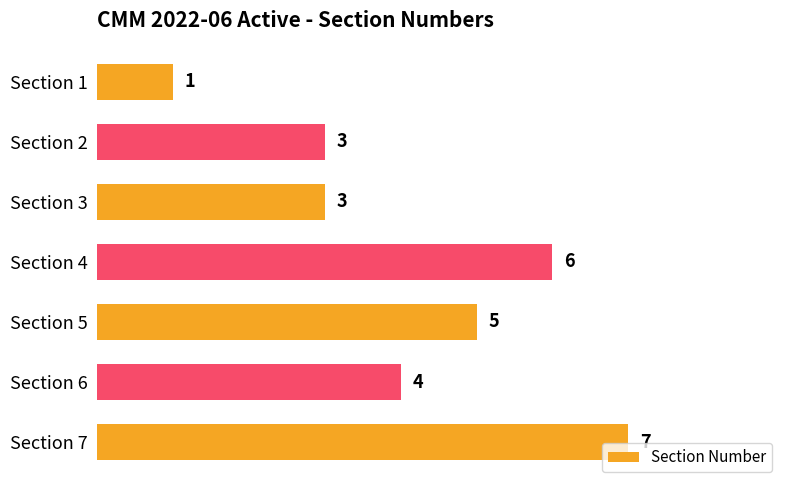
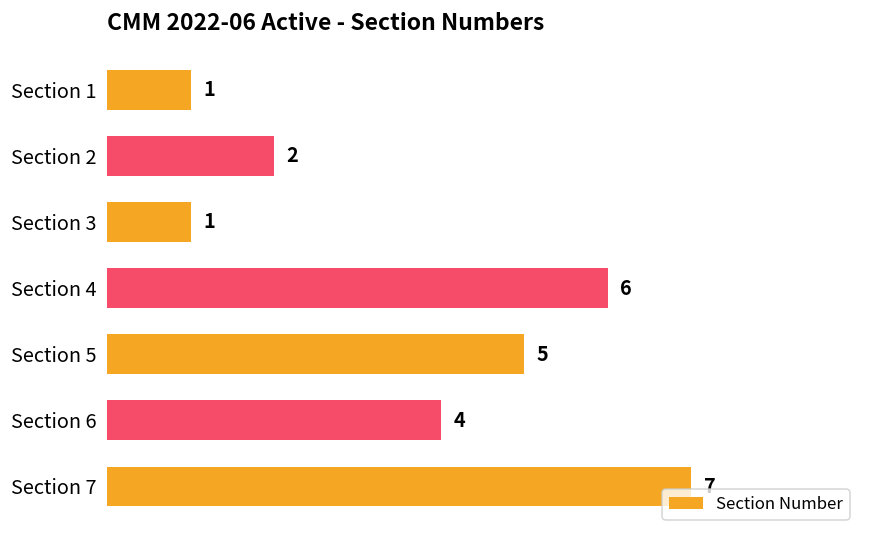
Section 2: 3 -> 2
Section 3: 3 -> 1
